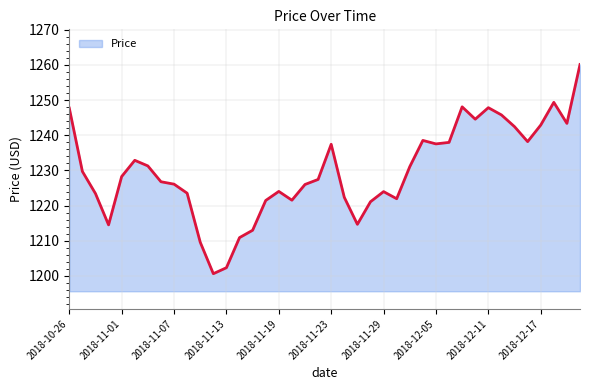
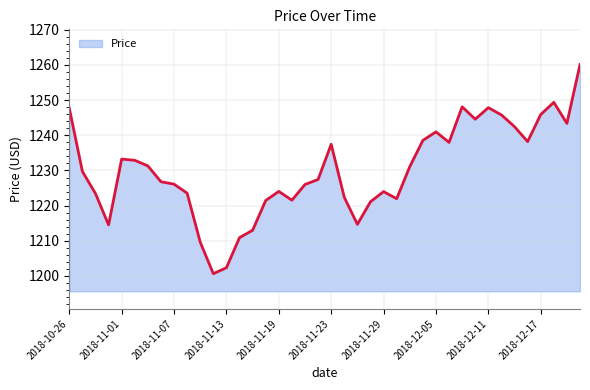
2018-11-01: 1228 -> 1233
2018-12-05: 1238 -> 1241
2018-12-17: 1243 -> 1246
